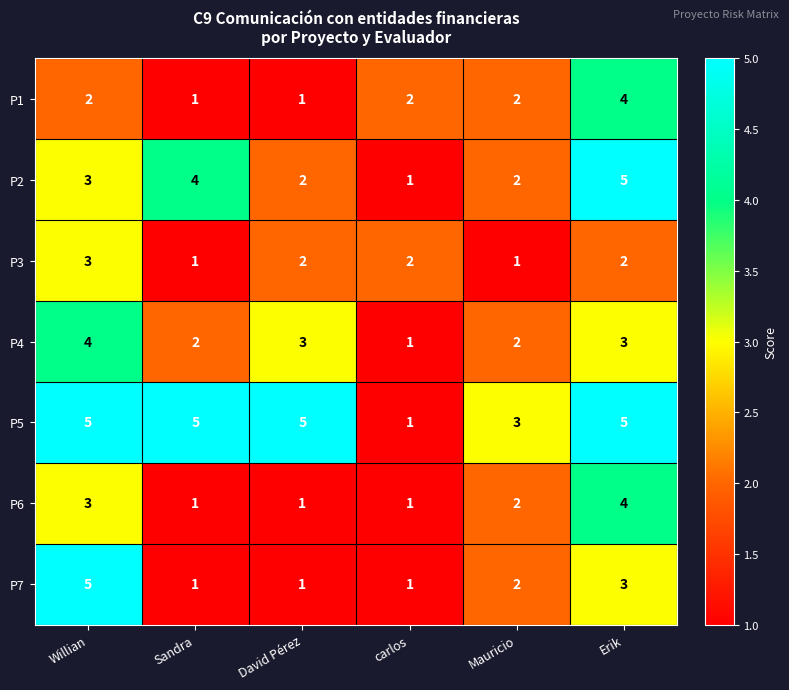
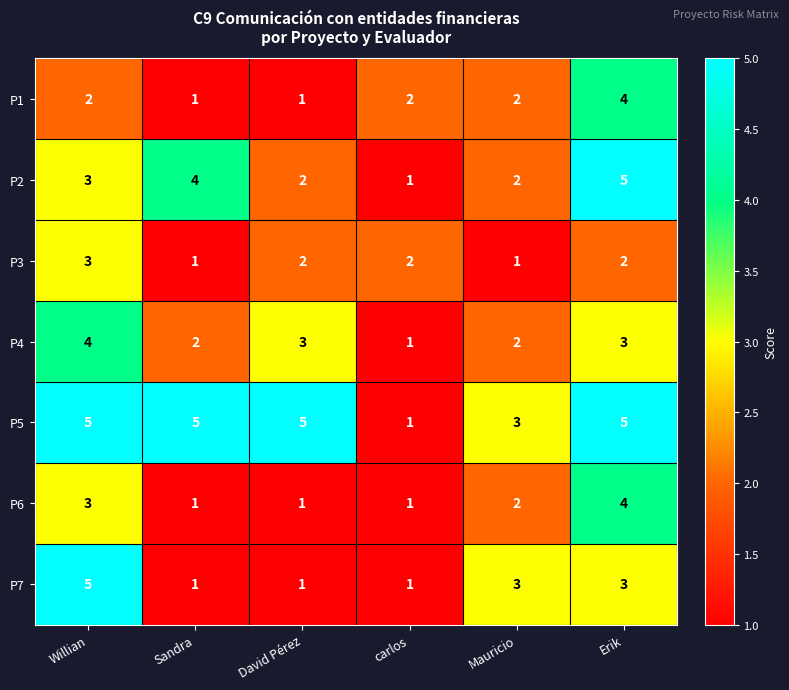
P7, Mauricio: 2 -> 3
